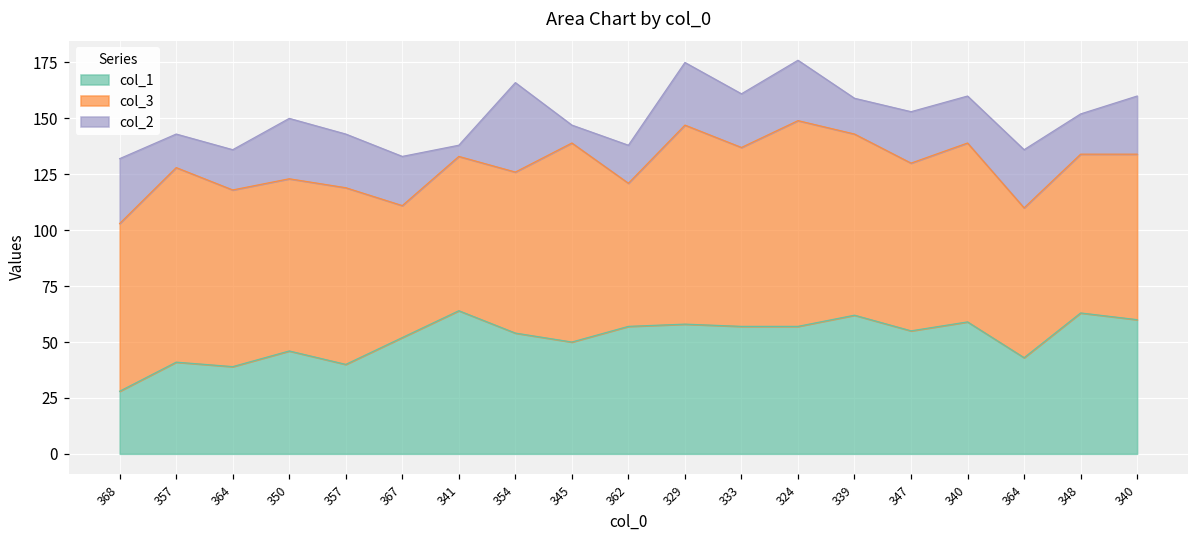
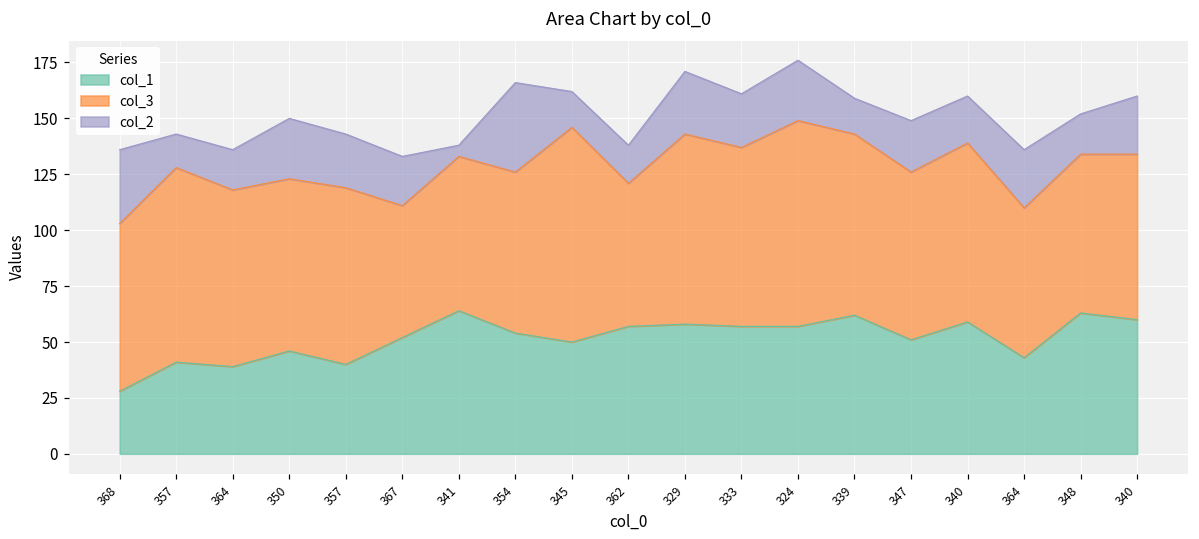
col_2, 368: 29 -> 33
col_3, 345: 89 -> 96
col_2, 345: 8 -> 16
col_3, 329: 89 -> 85
col_1, 347: 55 -> 51
